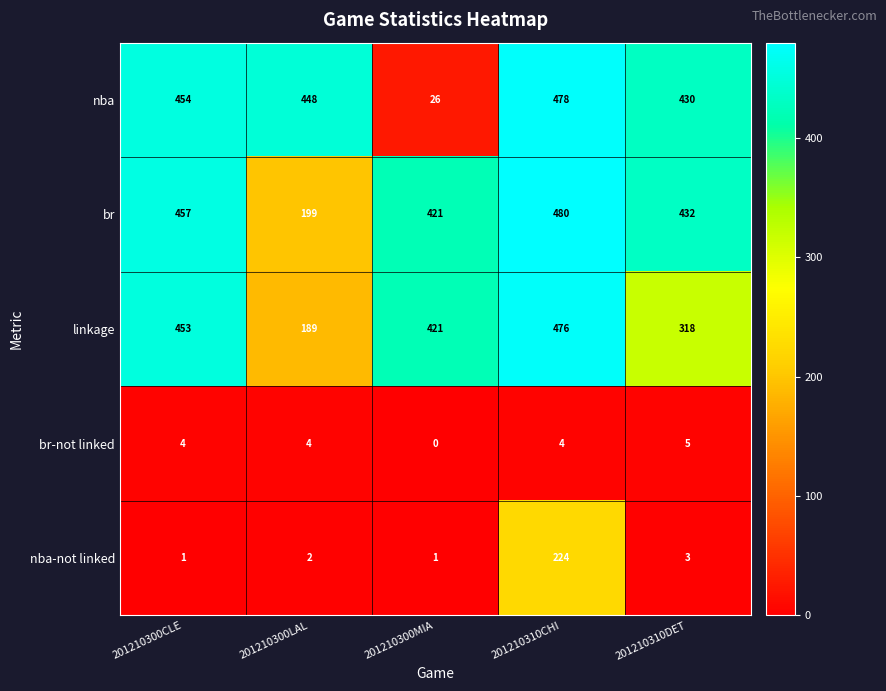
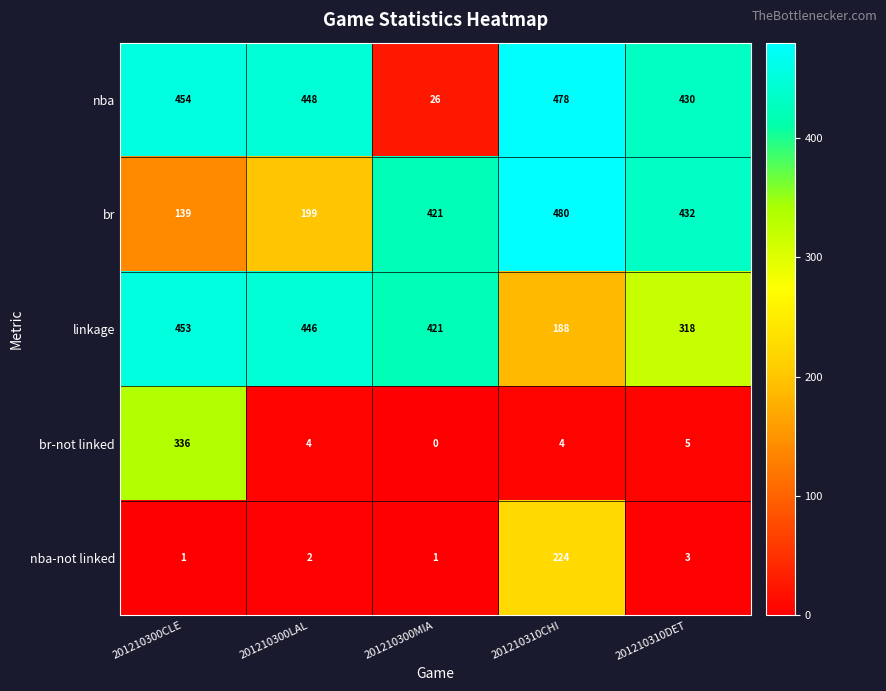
br, 201210300CLE: 457 -> 139
linkage, 201210300LAL: 189 -> 446
linkage, 201210310CHI: 476 -> 188
br-not linked, 201210300CLE: 4 -> 336
